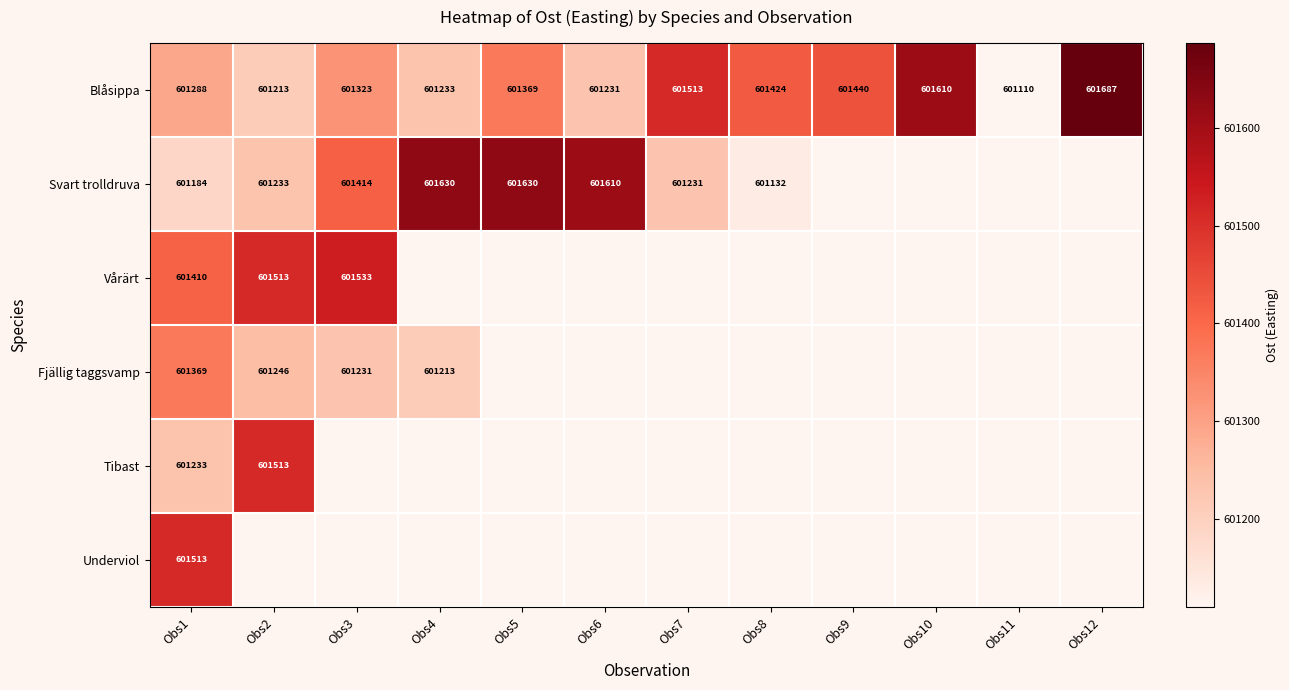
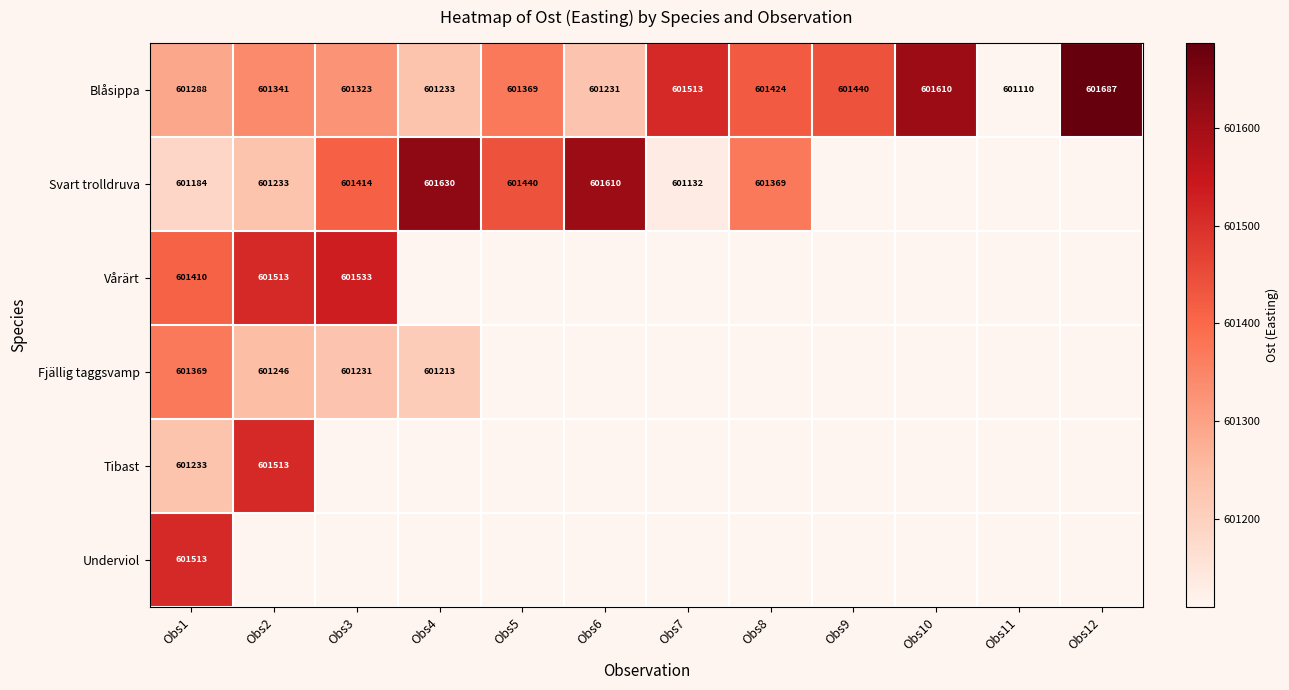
Blåsippa, Obs2: 601213 -> 601341
Svart trolldruva, Obs5: 601630 -> 601440
Svart trolldruva, Obs7: 601231 -> 601132
Svart trolldruva, Obs8: 601132 -> 601369
